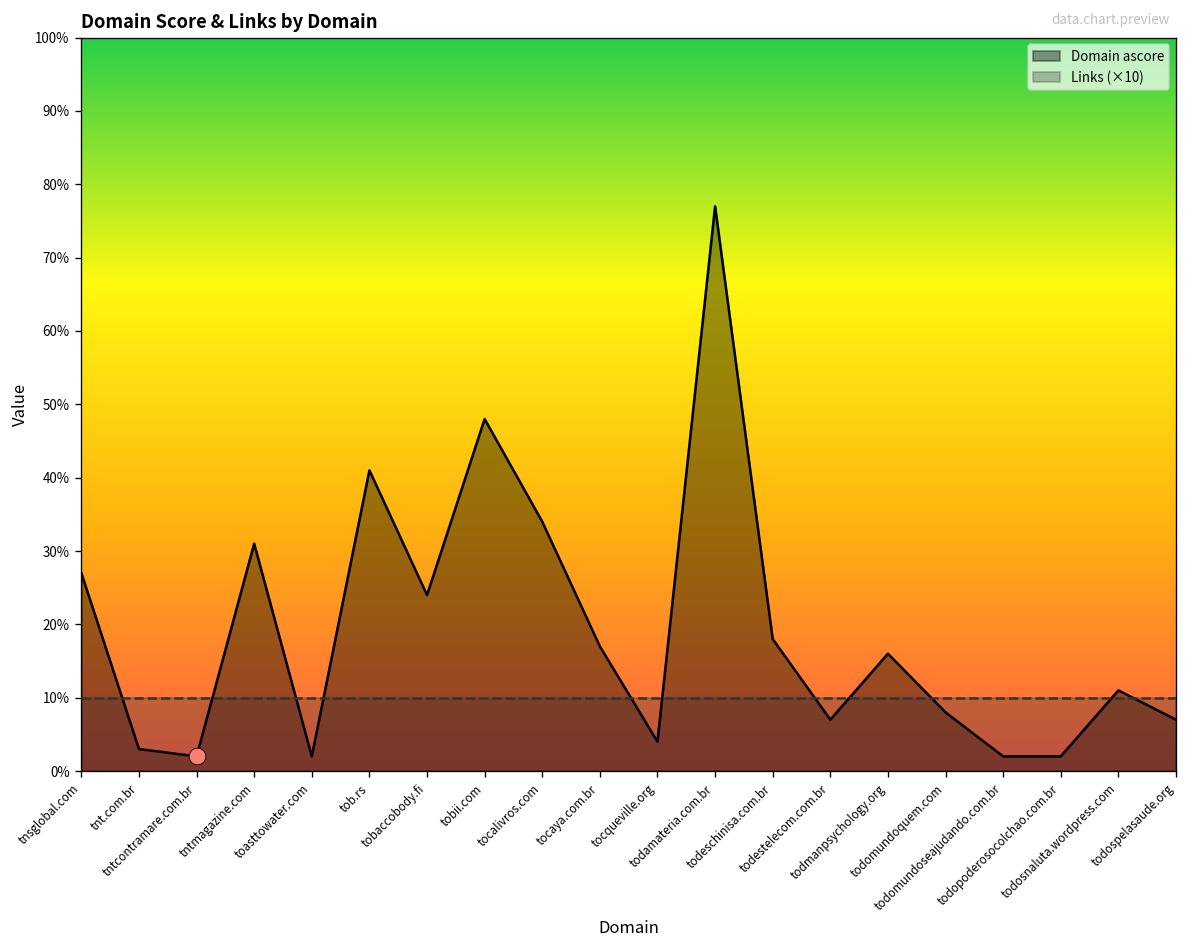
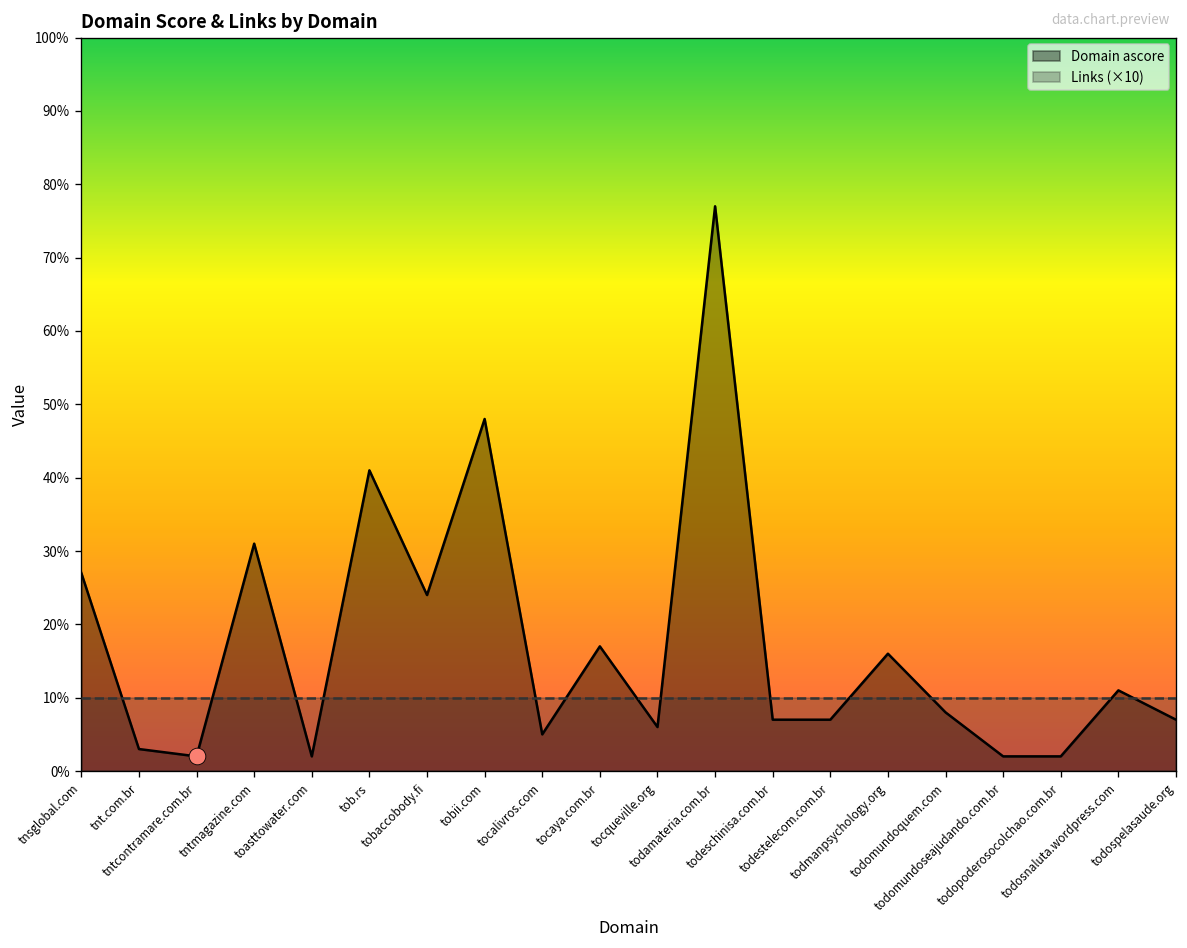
Domain ascore, tocalivros.com: 34% -> 5%
Domain ascore, tocqueville.org: 4% -> 6%
Domain ascore, todeschinisa.com.br: 18% -> 7%
